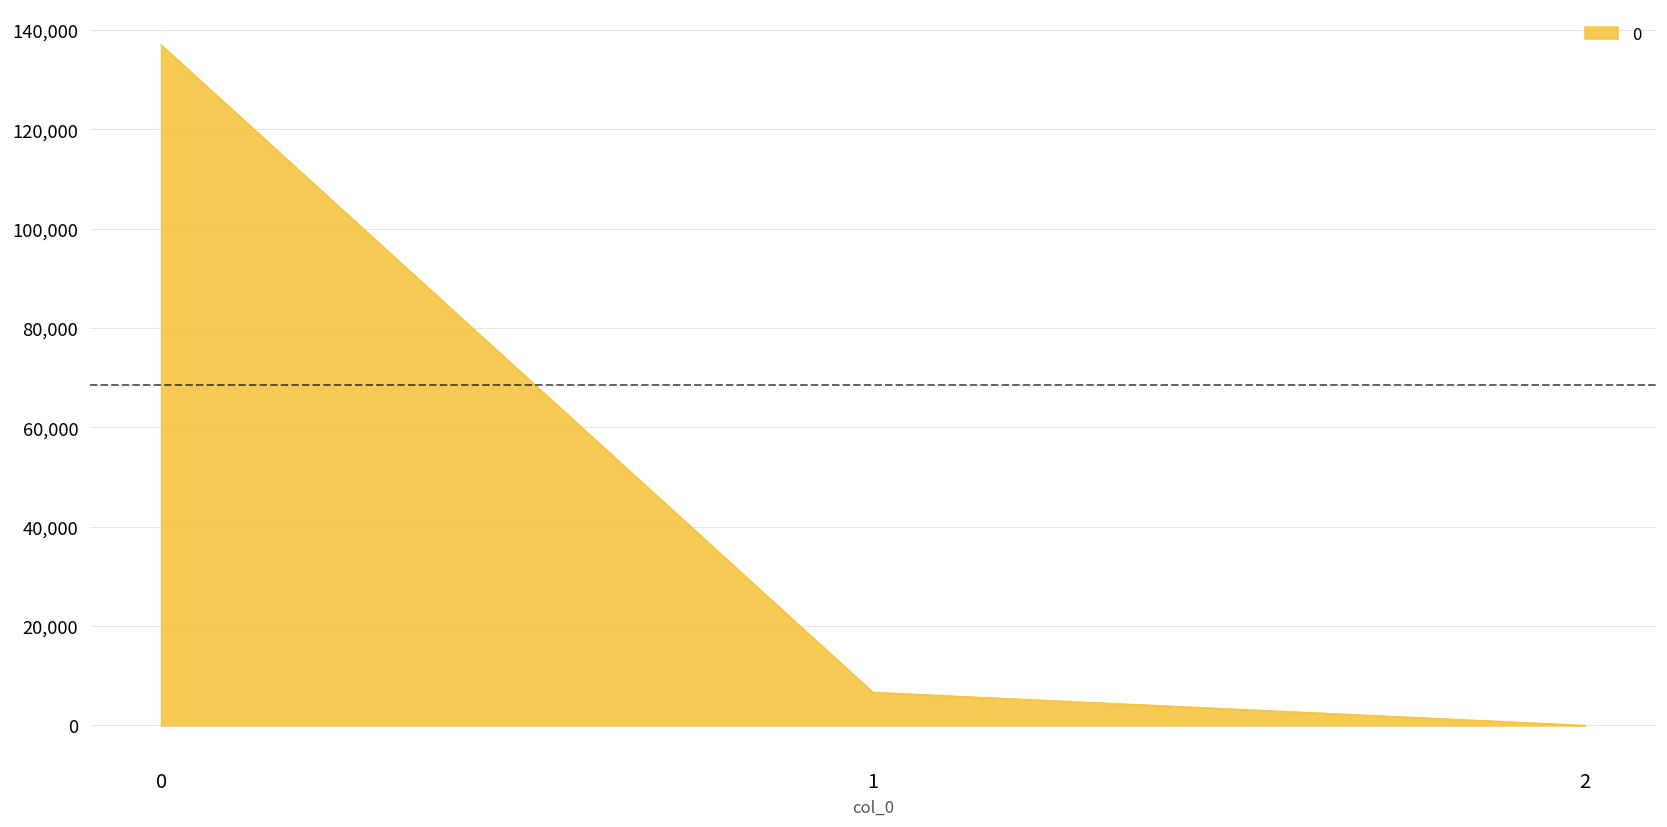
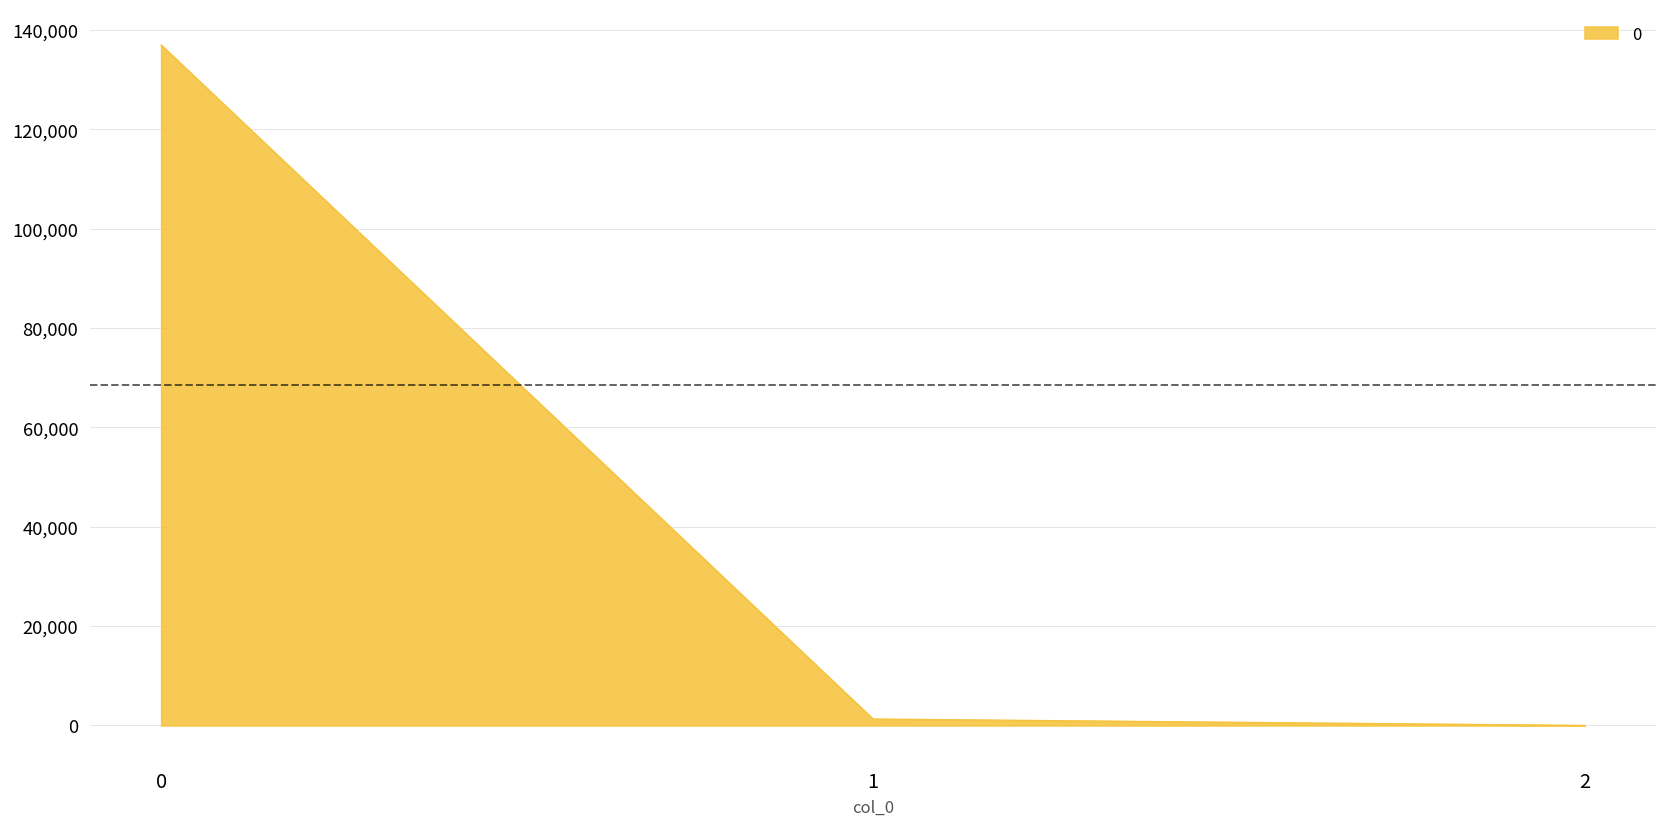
1: 7,000 -> 1,000
